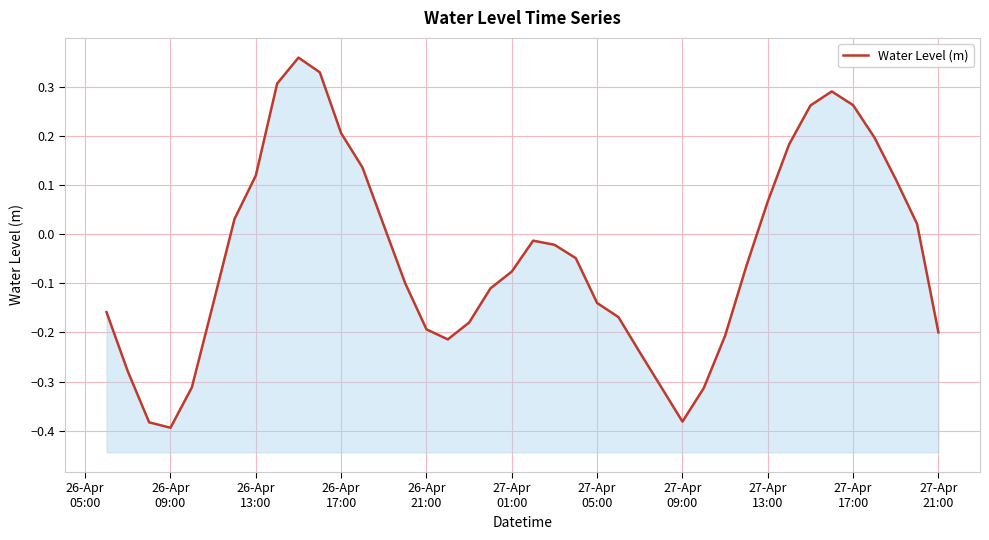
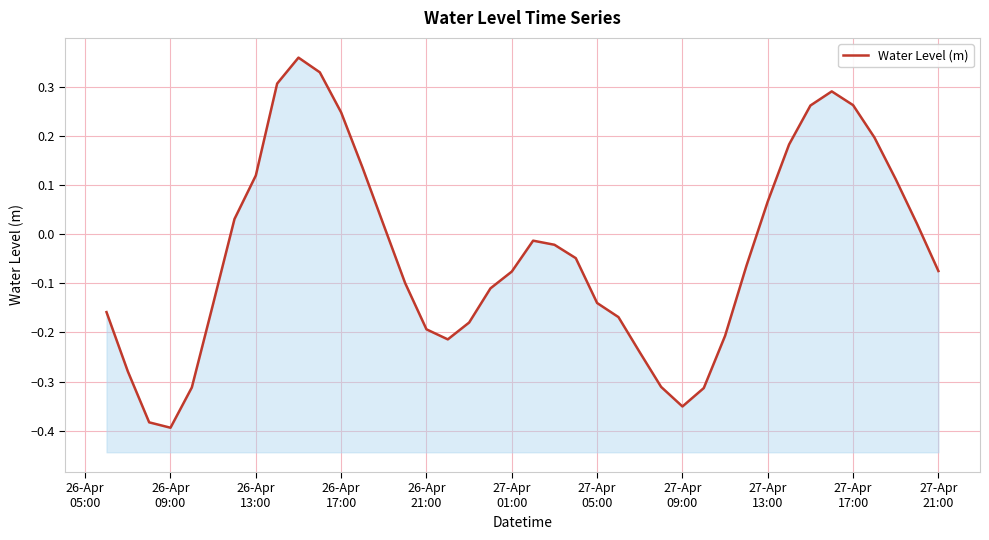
26-Apr 17:00: 0.21 -> 0.25
27-Apr 09:00: -0.38 -> -0.35
27-Apr 21:00: -0.20 -> -0.07
